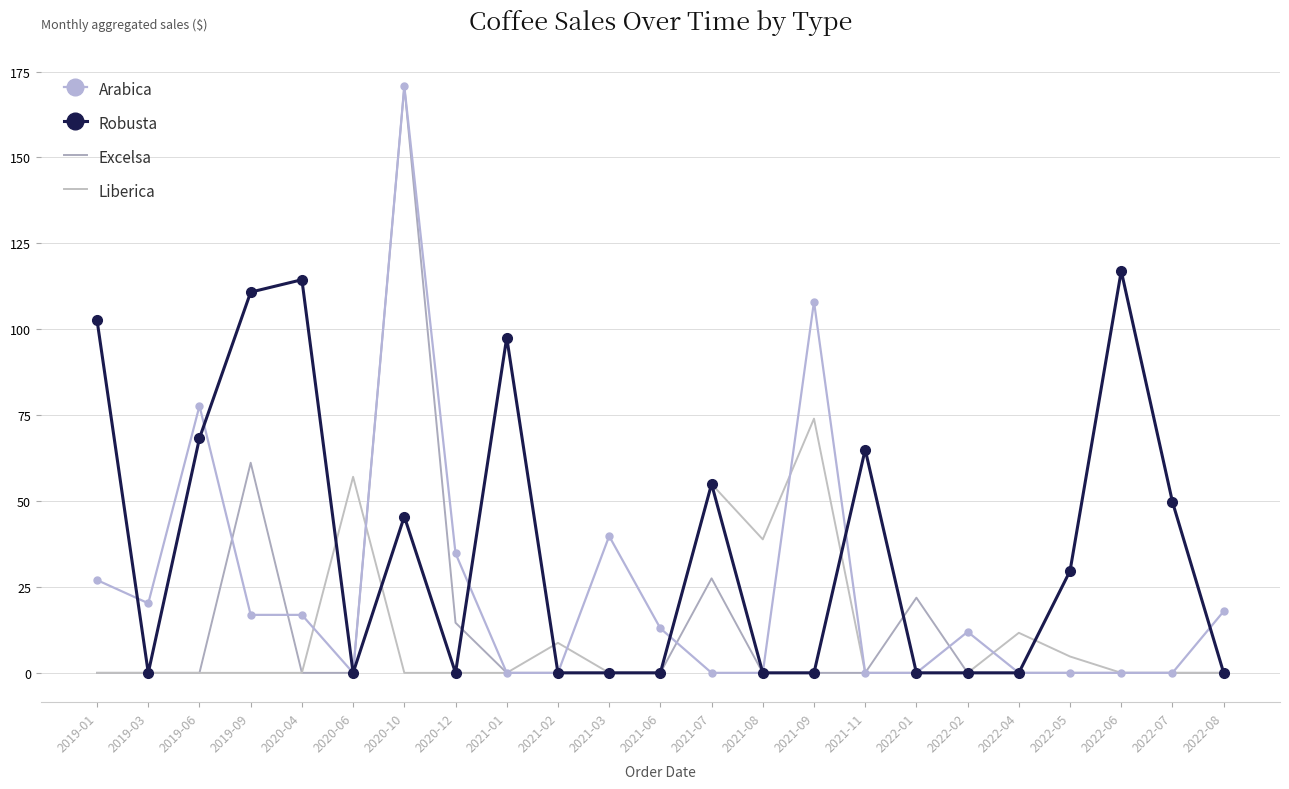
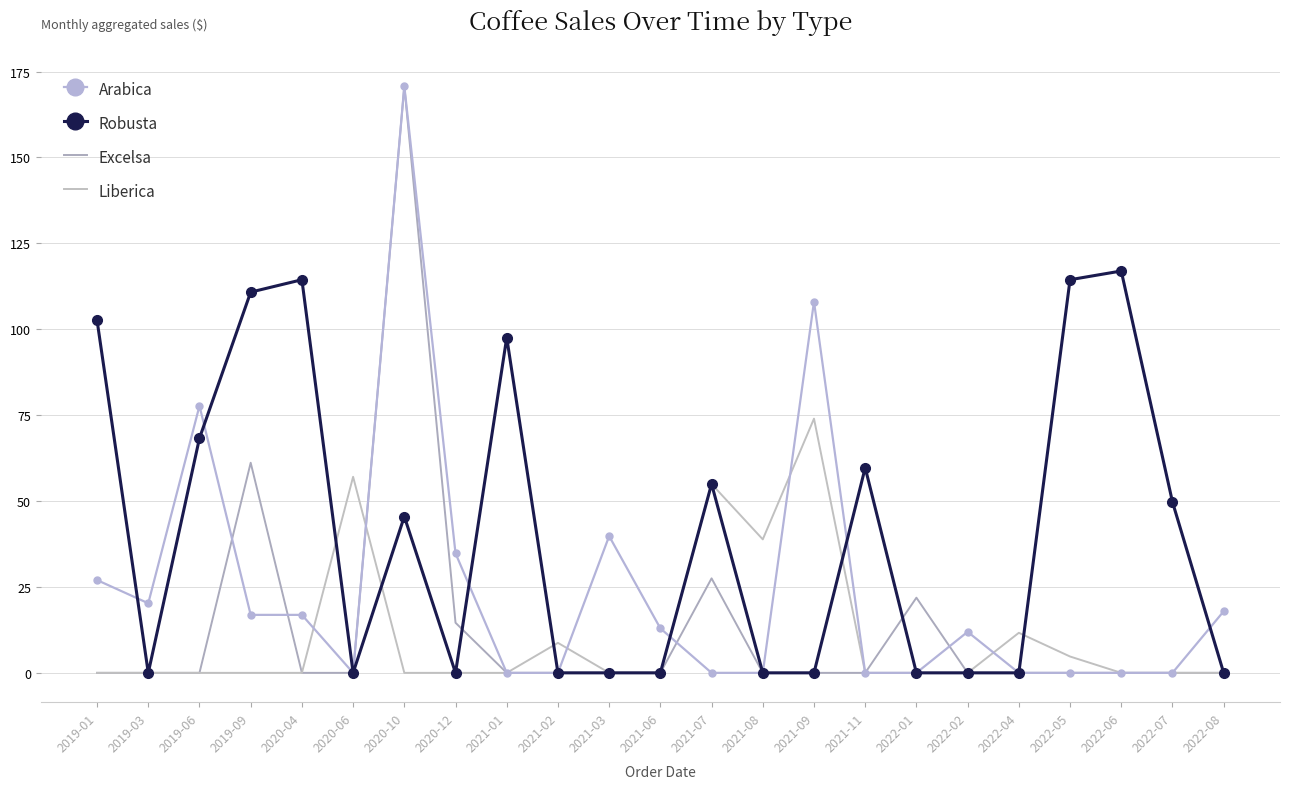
Robusta, 2021-11: 65 -> 60
Robusta, 2022-05: 30 -> 114
